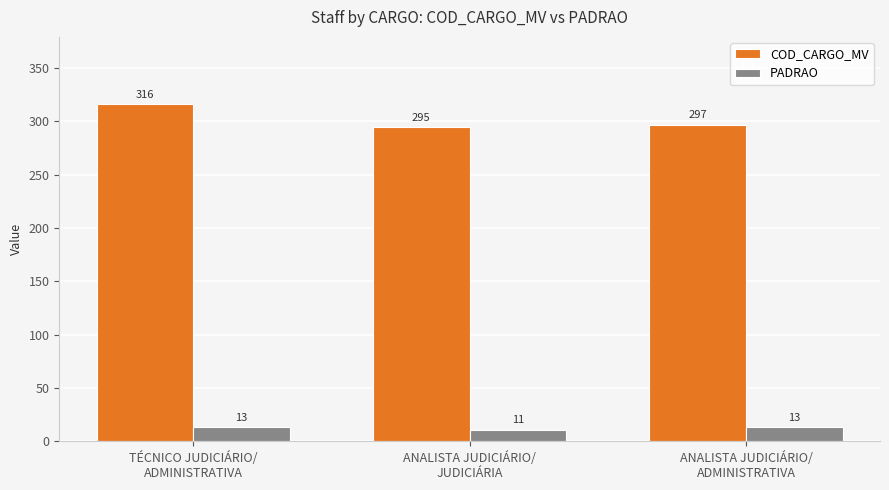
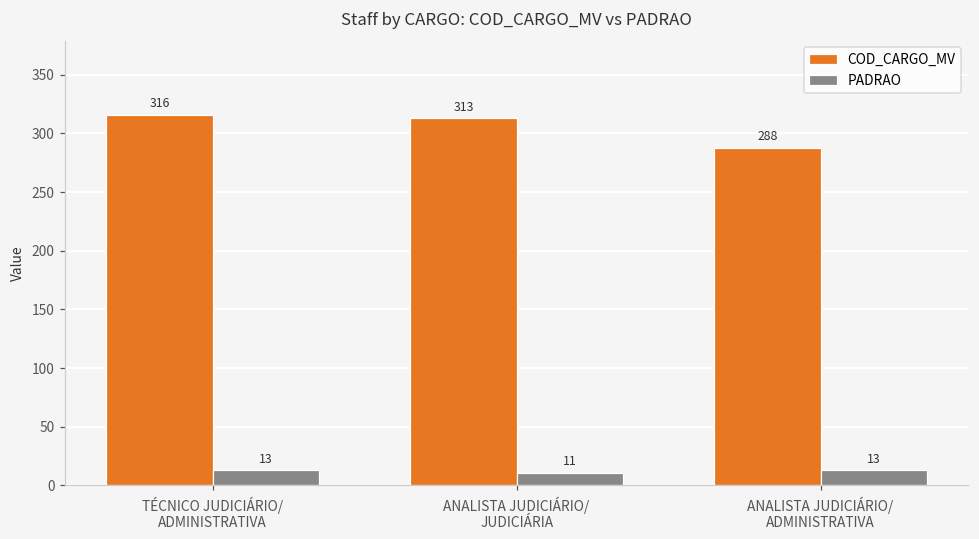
COD_CARGO_MV, ANALISTA JUDICIÁRIO/ JUDICIÁRIA: 295 -> 313
COD_CARGO_MV, ANALISTA JUDICIÁRIO/ ADMINISTRATIVA: 297 -> 288
